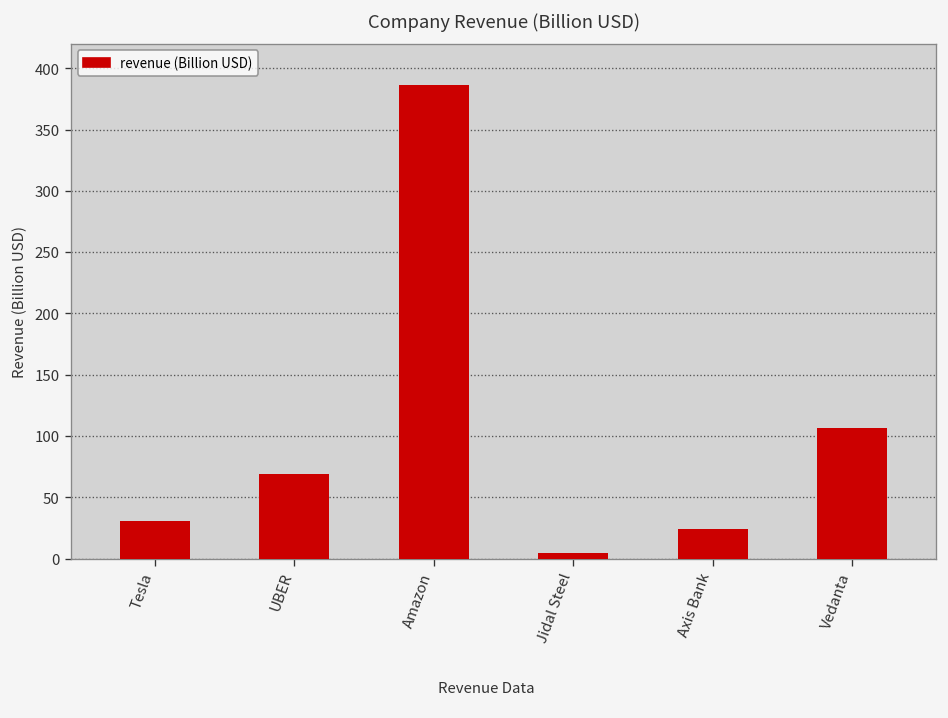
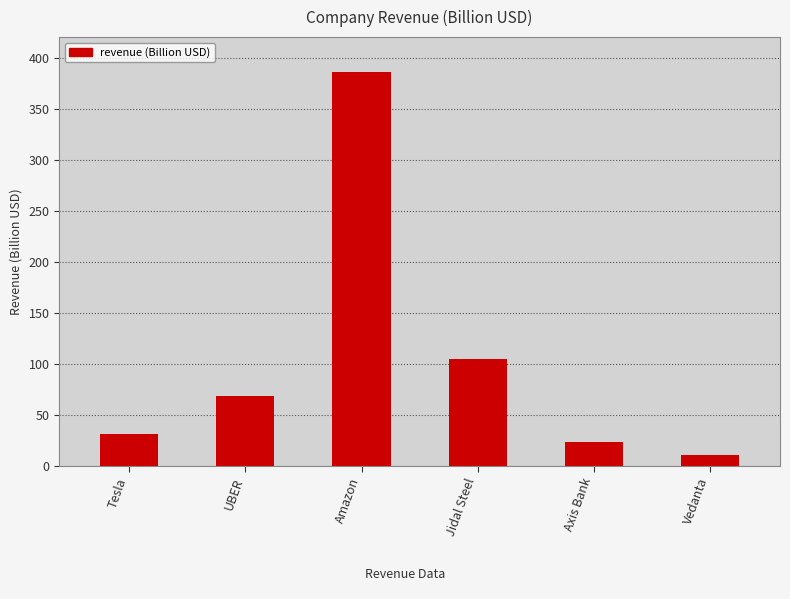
Jidal Steel: 5 -> 105
Vedanta: 107 -> 11
